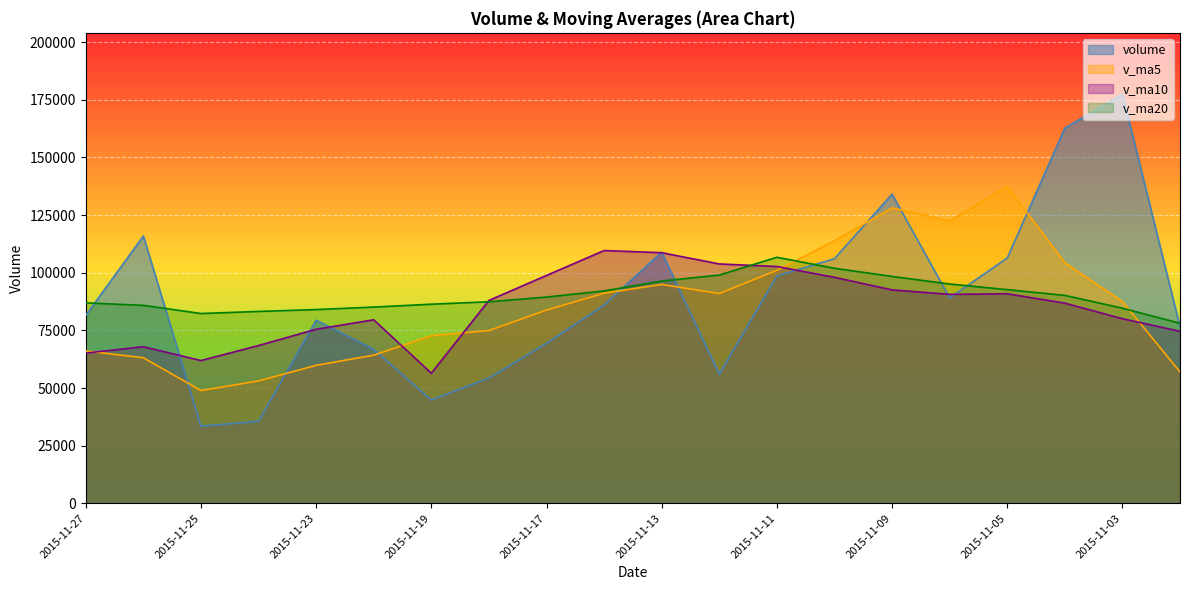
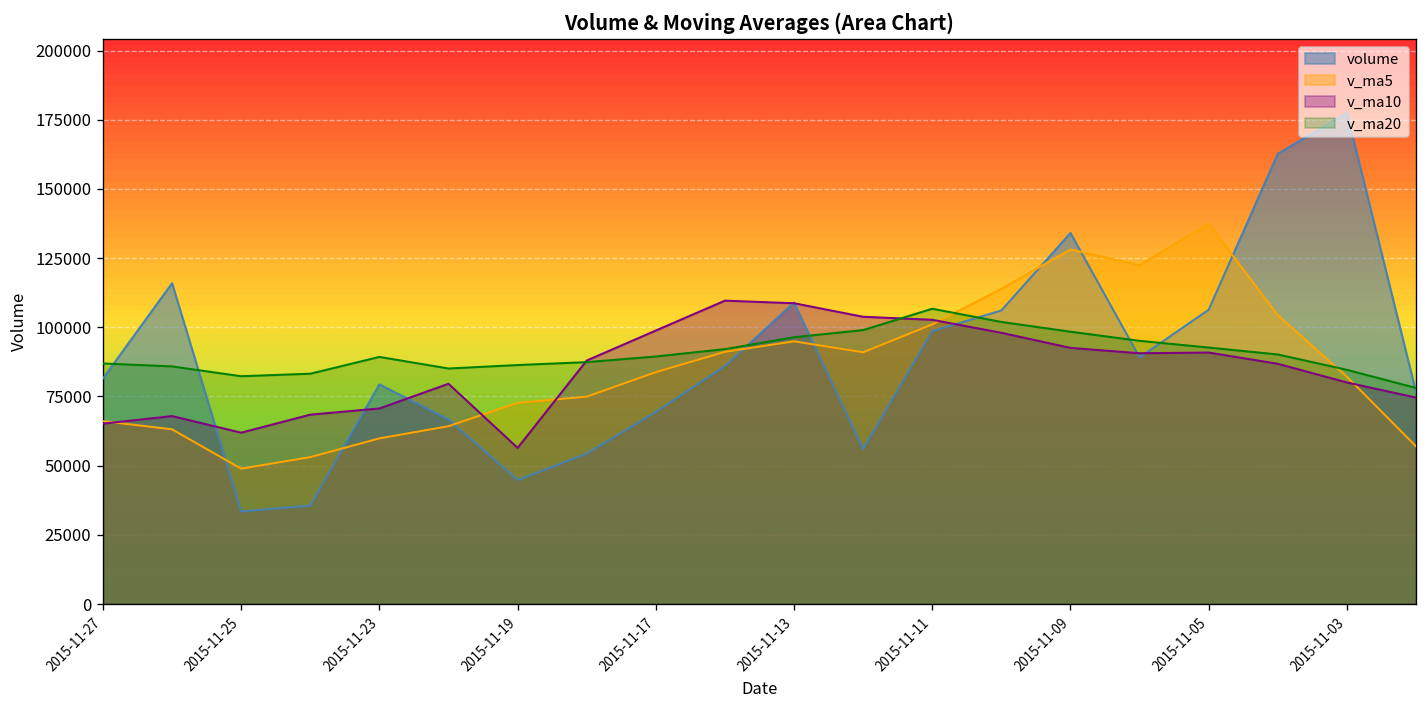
v_ma10, 2015-11-23: 75000 -> 71000
v_ma20, 2015-11-23: 84000 -> 89000
v_ma5, 2015-11-03: 88000 -> 82000
